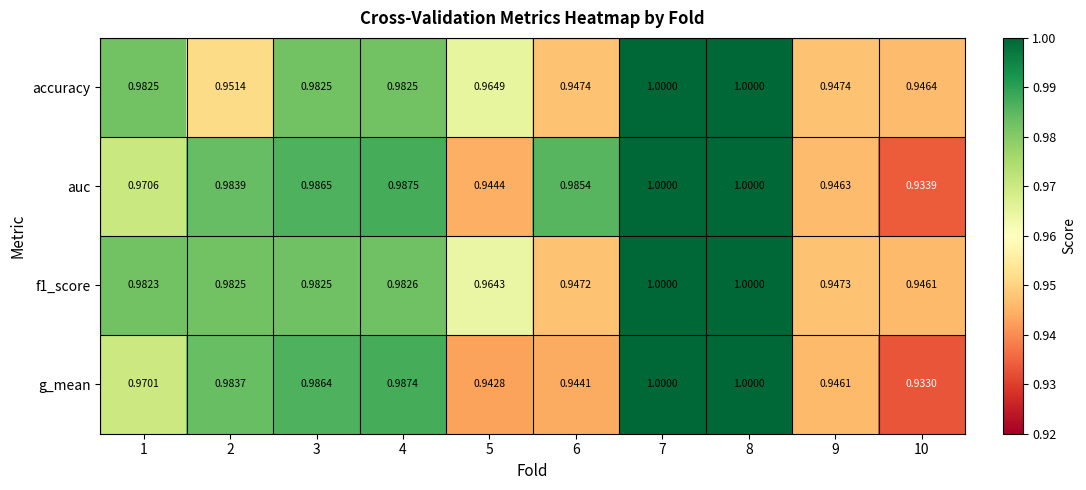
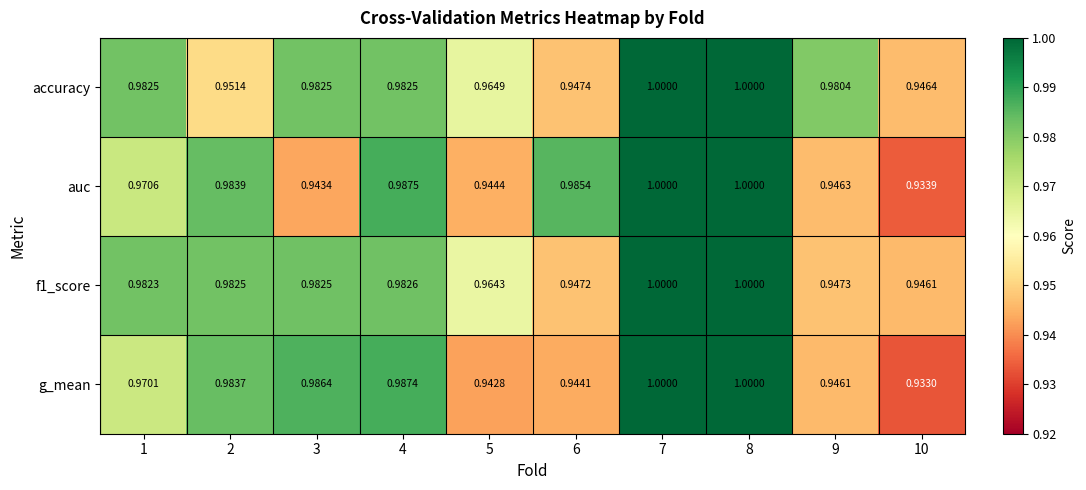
accuracy, 9: 0.9474 -> 0.9804
auc, 3: 0.9865 -> 0.9434
